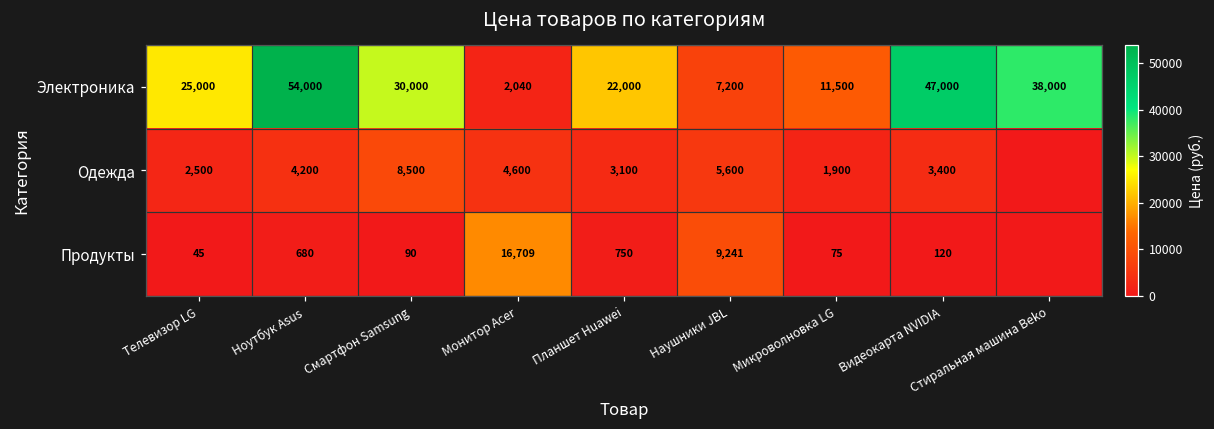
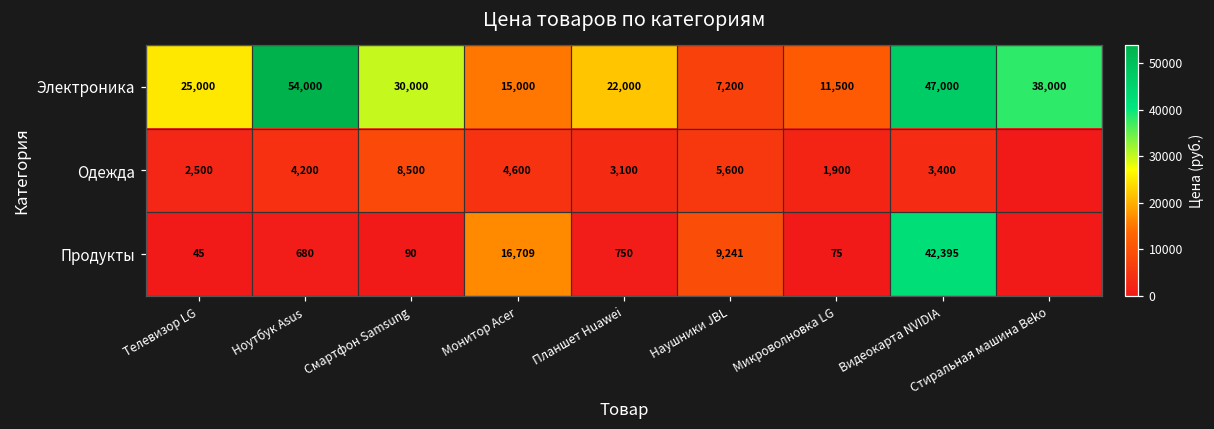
Электроника, Монитор Acer: 2,040 -> 15,000
Продукты, Видеокарта NVIDIA: 120 -> 42,395
